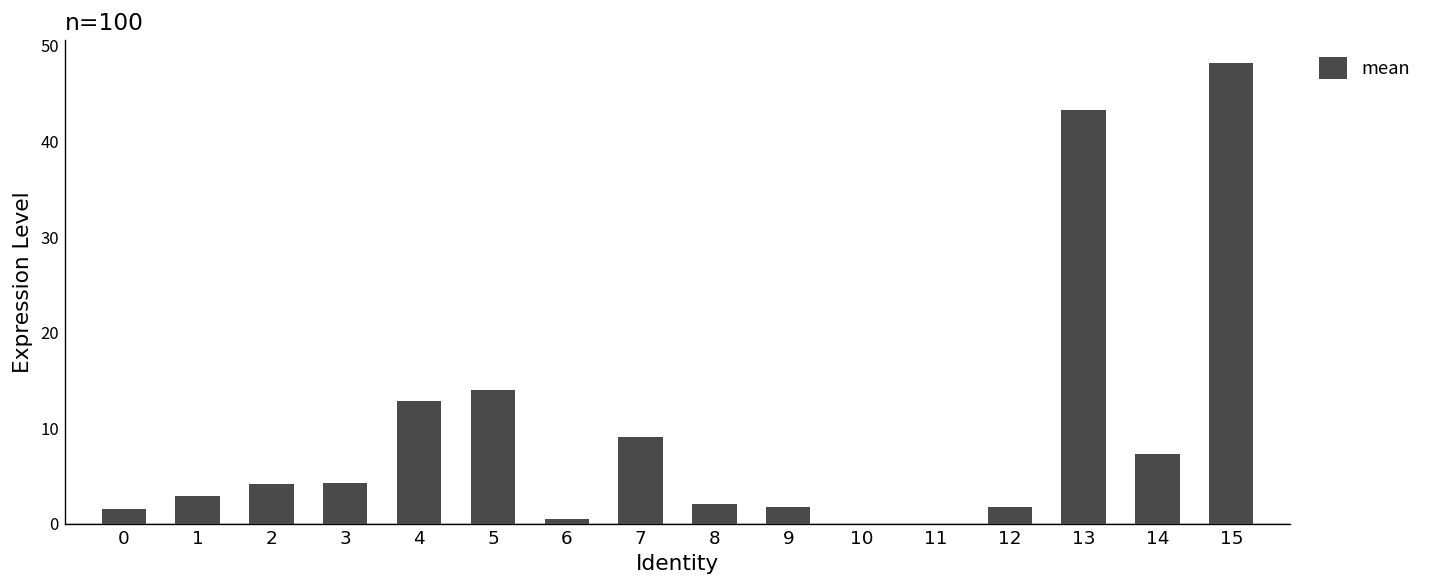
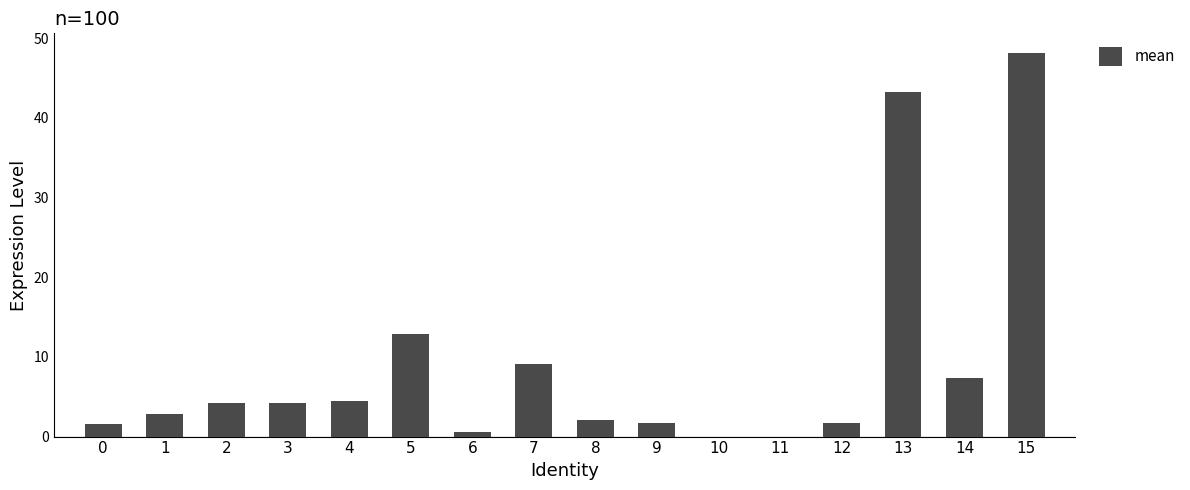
4: 13 -> 4
5: 14 -> 13
